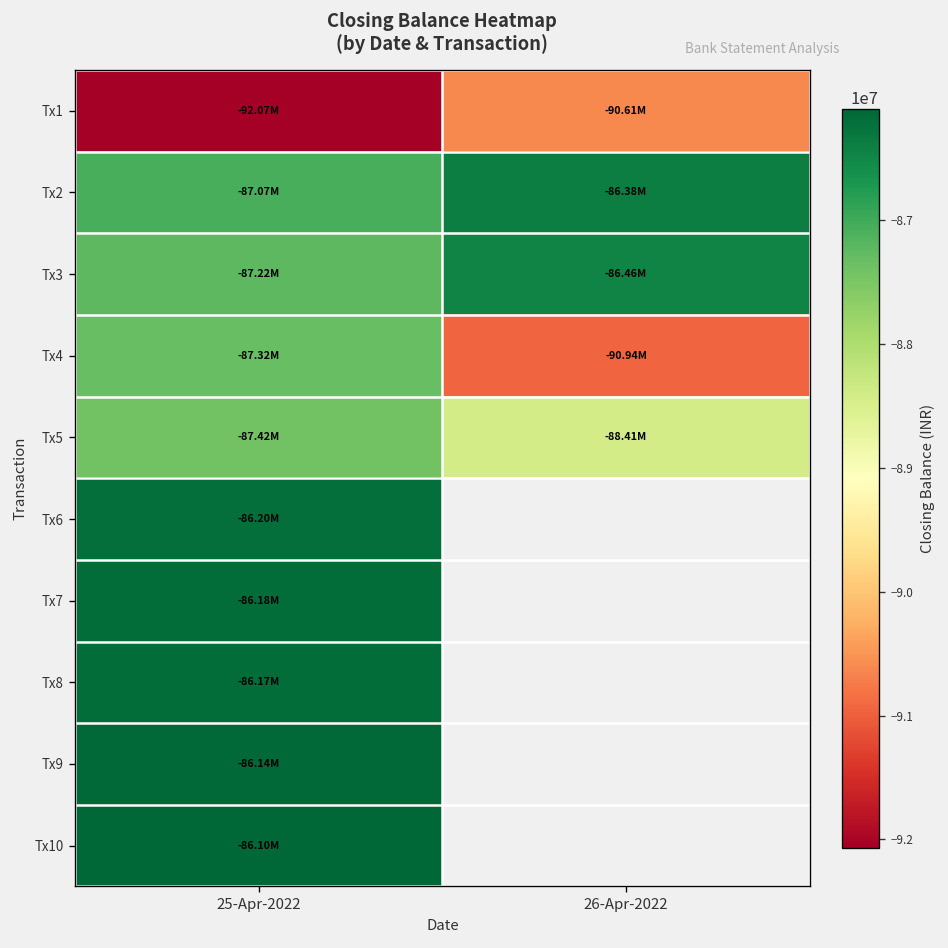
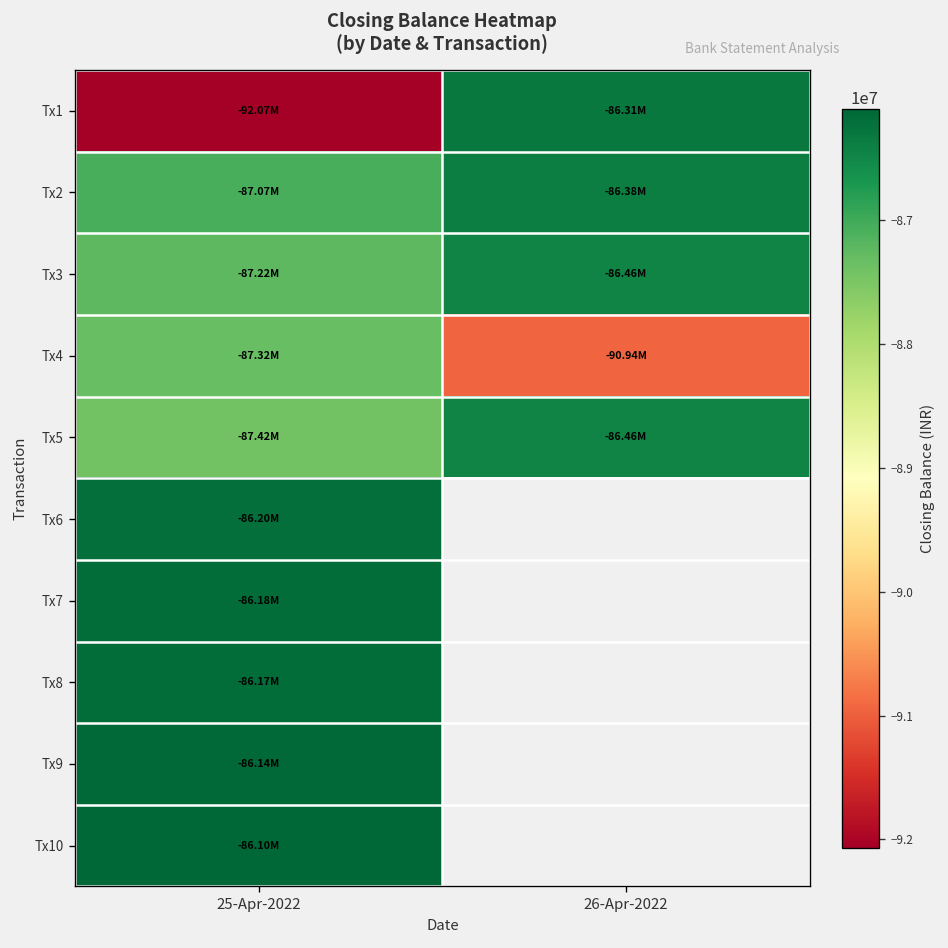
Tx1, 26-Apr-2022: -90.61M -> -86.31M
Tx5, 26-Apr-2022: -88.41M -> -86.46M
